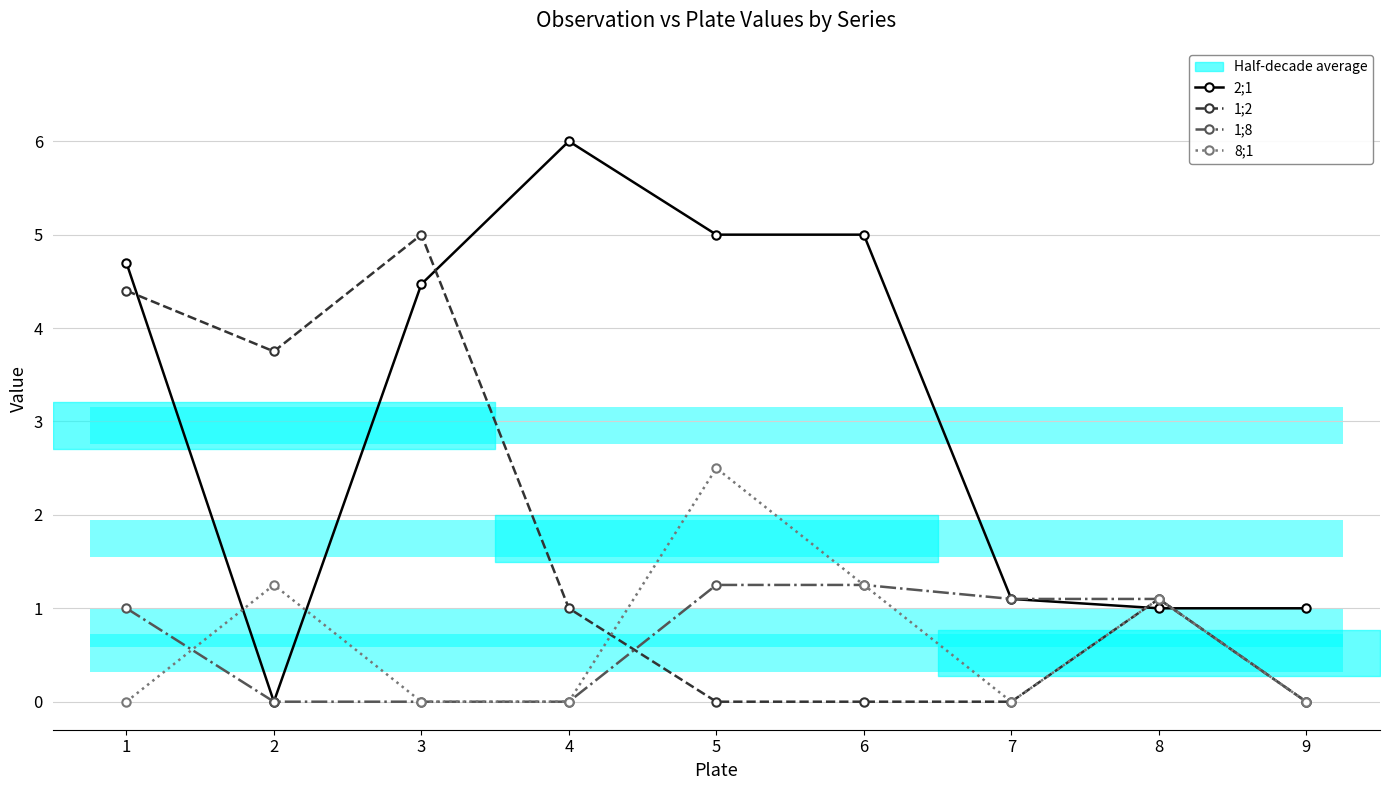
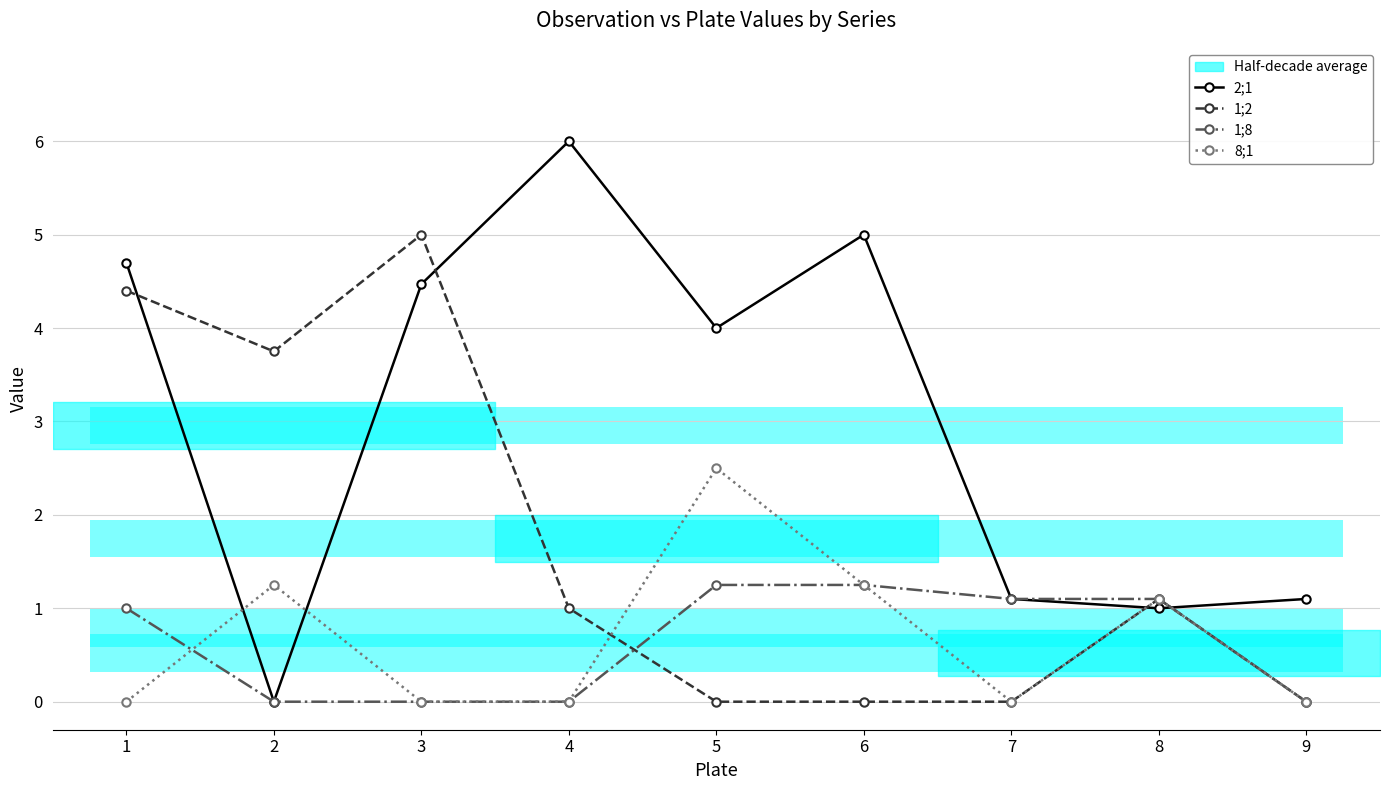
2;1, 5: 5 -> 4
2;1, 9: 1.0 -> 1.1
